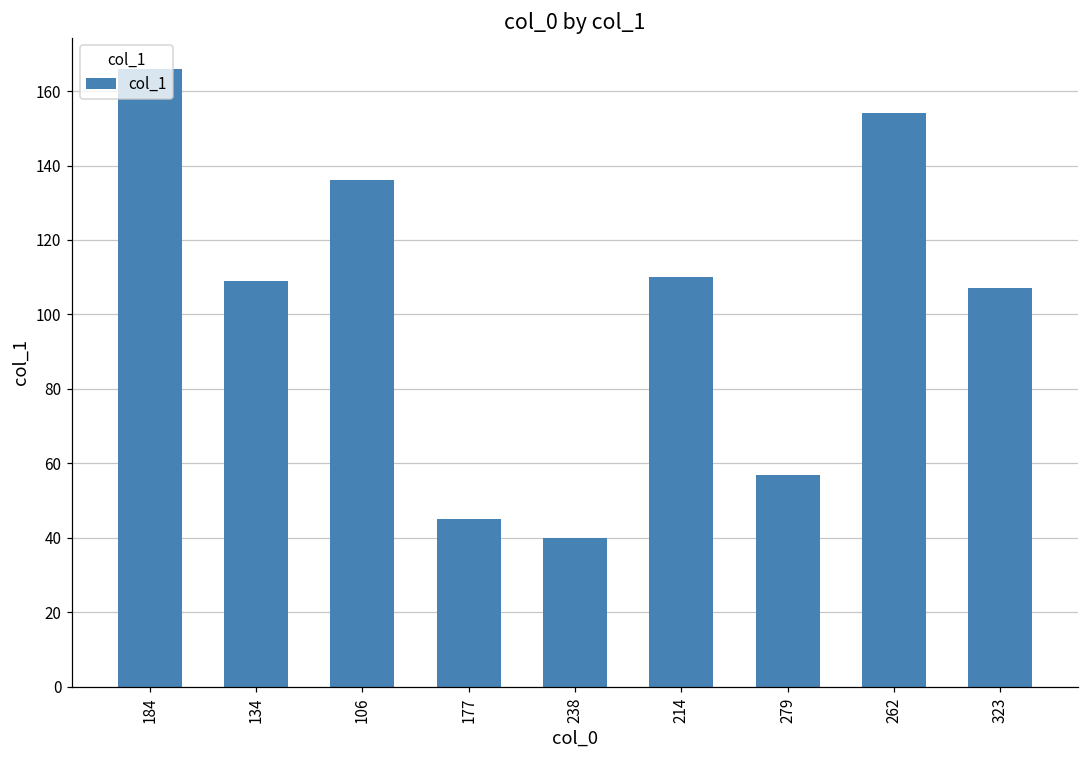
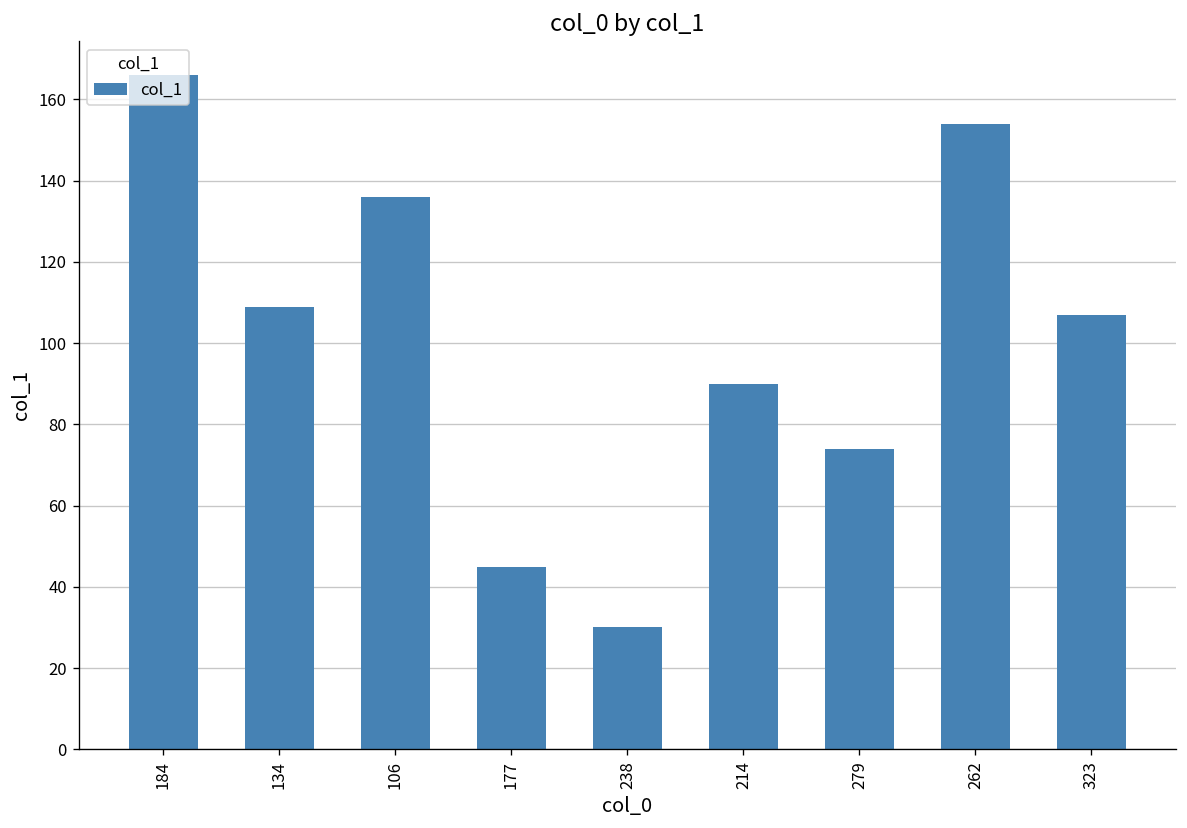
238: 40 -> 30
214: 110 -> 90
279: 57 -> 74
